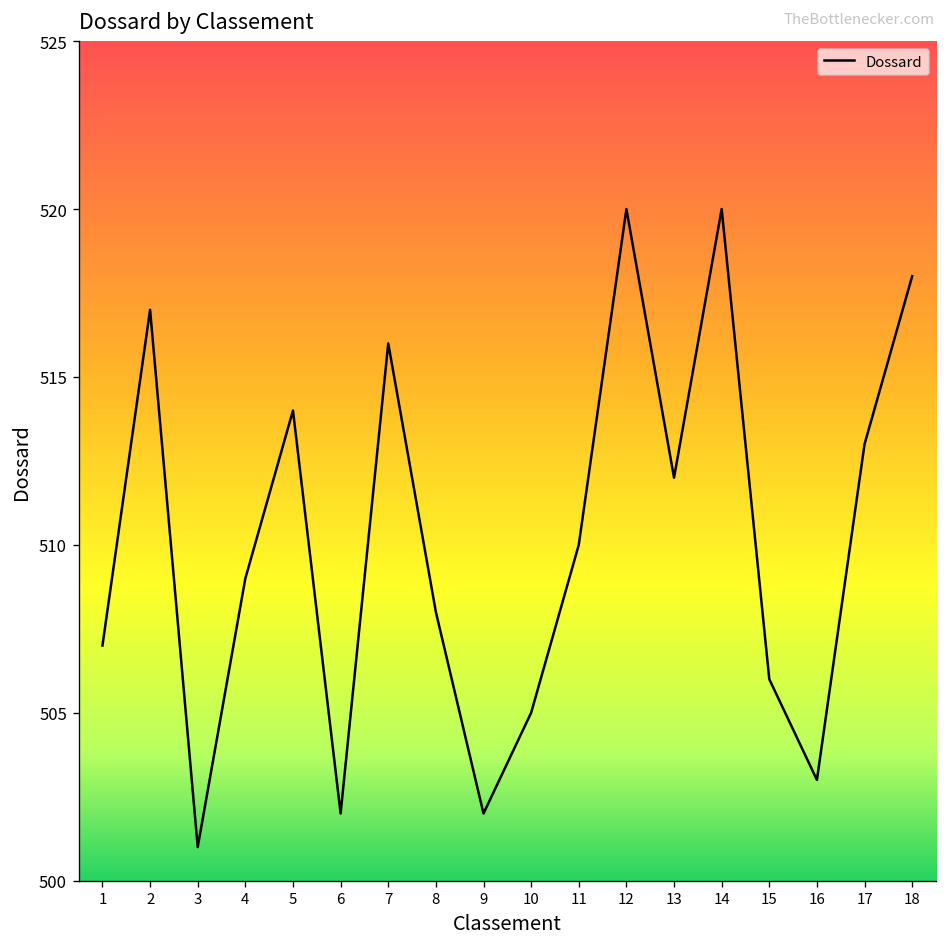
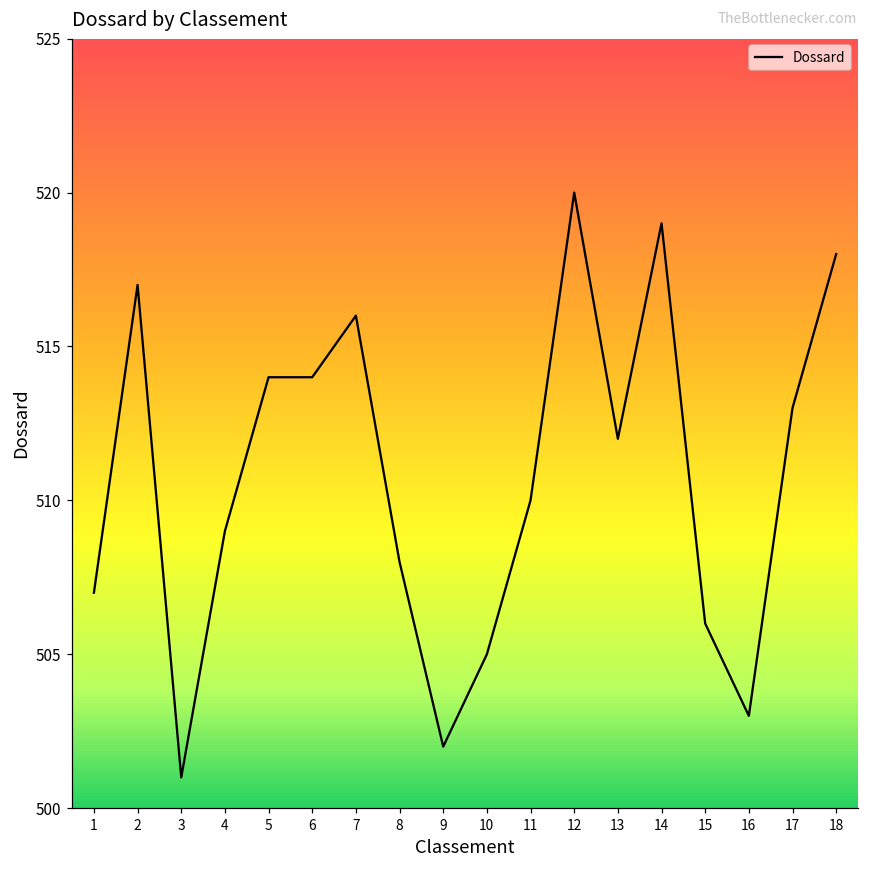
6: 502 -> 514
14: 520 -> 519
